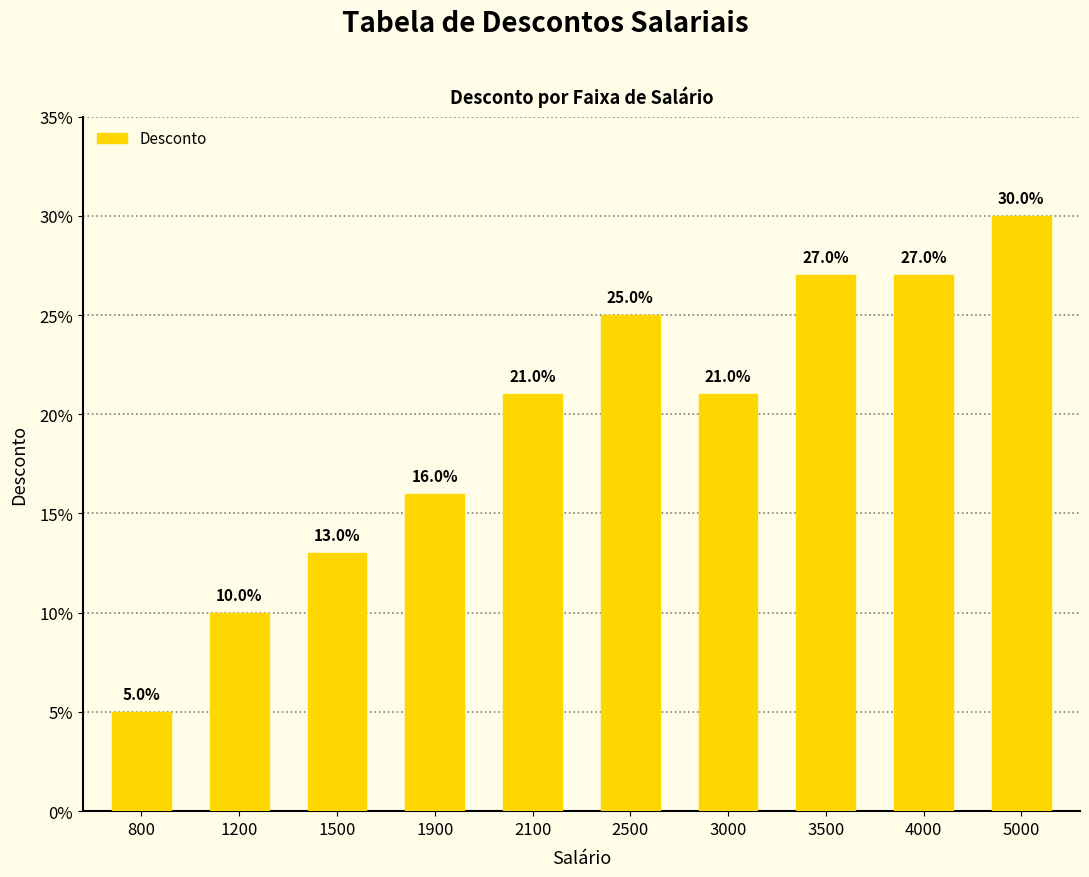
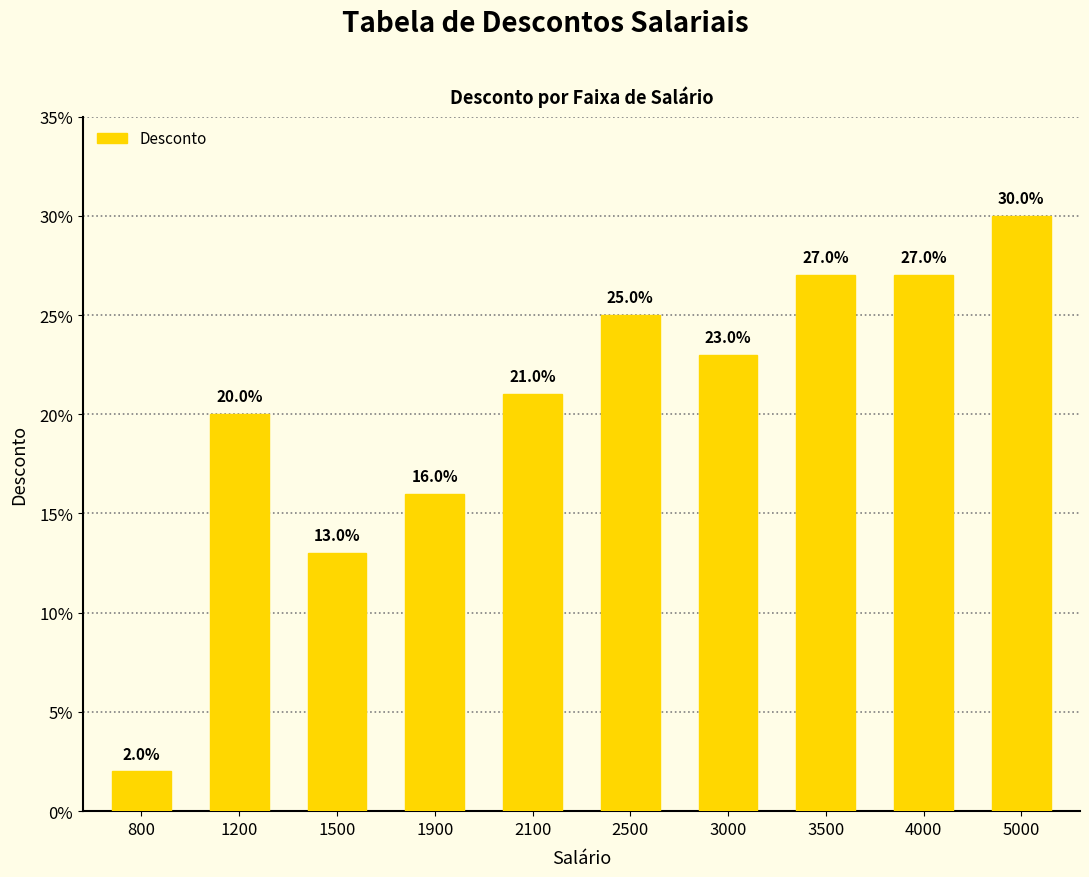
800: 5.0% -> 2.0%
1200: 10.0% -> 20.0%
3000: 21.0% -> 23.0%
